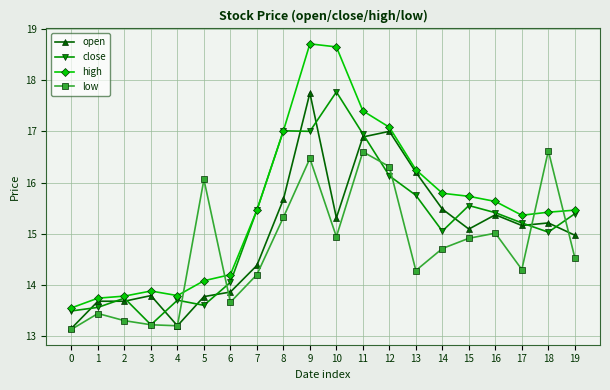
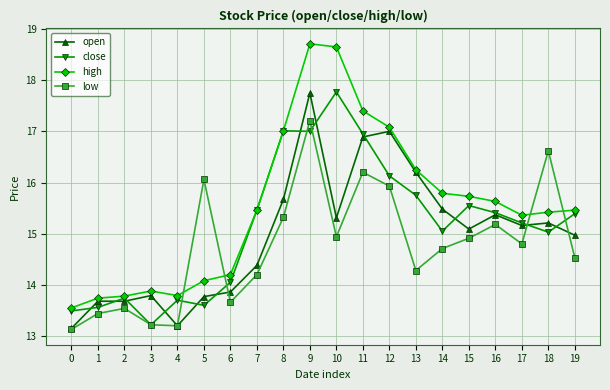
low, 2: 13.3 -> 13.5
low, 9: 16.5 -> 17.2
low, 11: 16.6 -> 16.2
low, 12: 16.3 -> 15.9
low, 16: 15.0 -> 15.2
low, 17: 14.3 -> 14.8
